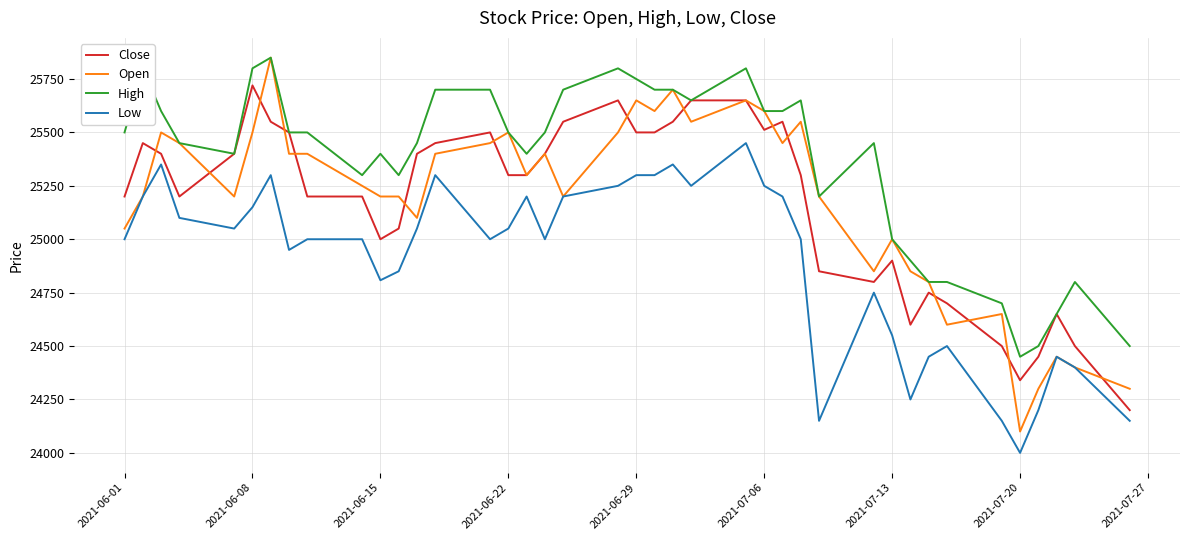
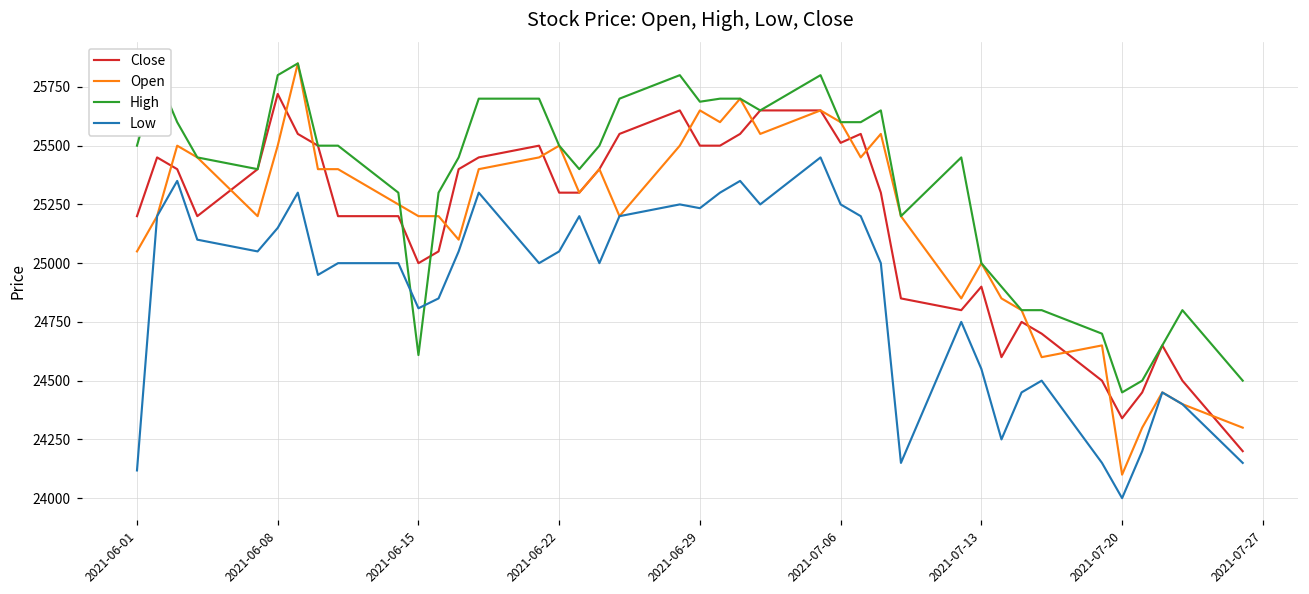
Low, 2021-06-01: 25000 -> 24120
High, 2021-06-15: 25400 -> 24610
High, 2021-06-29: 25750 -> 25690
Low, 2021-06-29: 25300 -> 25230
